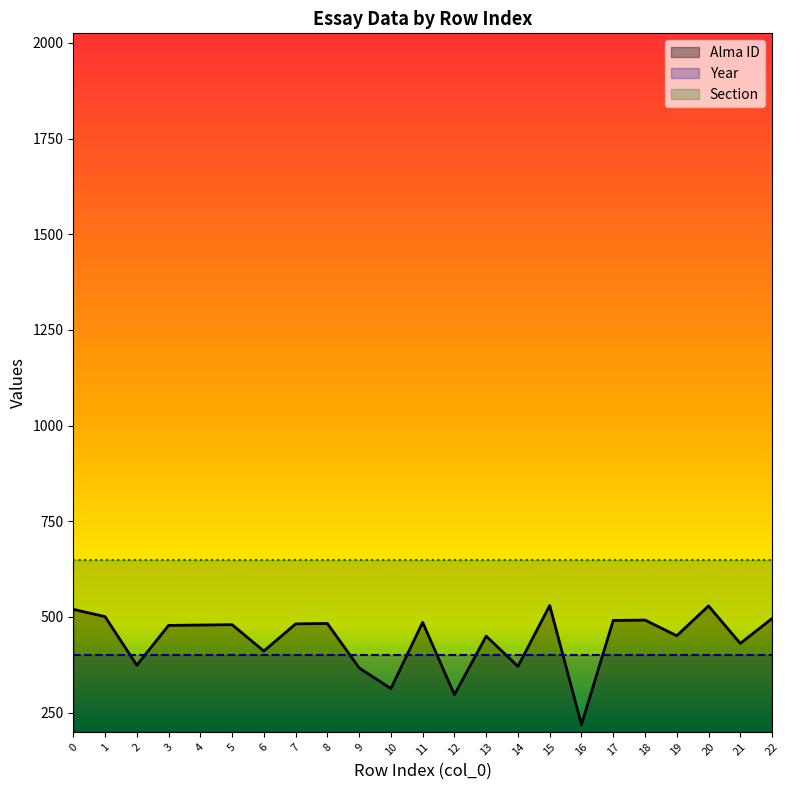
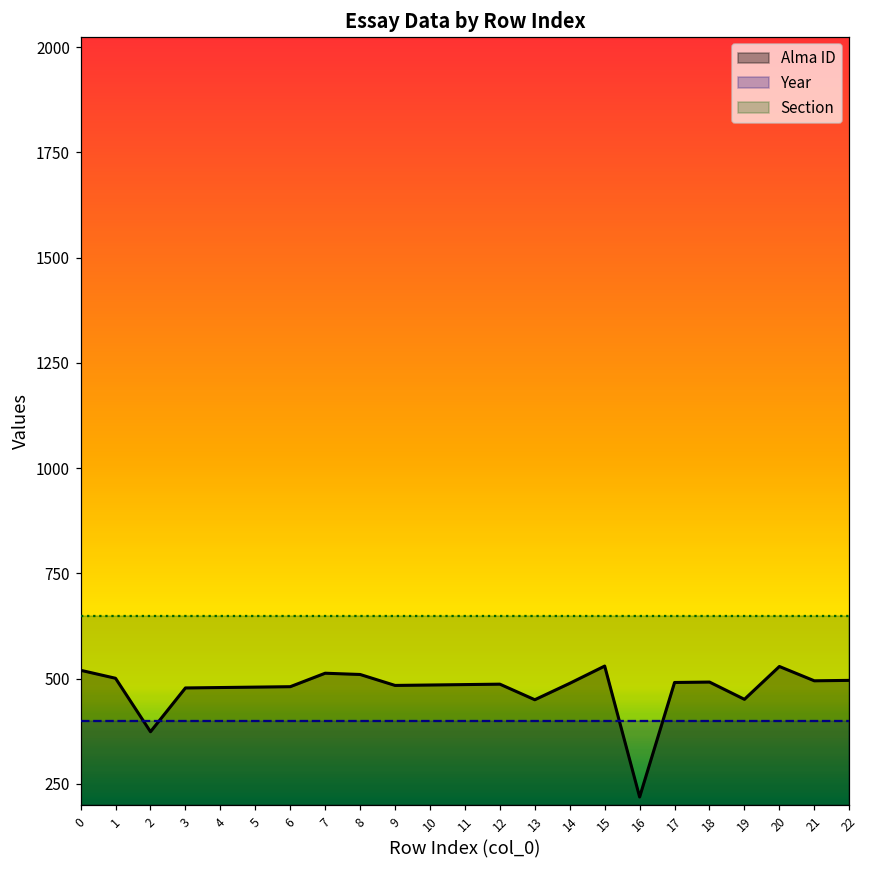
Alma ID, 6: 410 -> 480
Alma ID, 7: 480 -> 510
Alma ID, 8: 480 -> 510
Alma ID, 9: 370 -> 480
Alma ID, 10: 310 -> 490
Alma ID, 12: 300 -> 490
Alma ID, 14: 370 -> 490
Alma ID, 21: 430 -> 500
